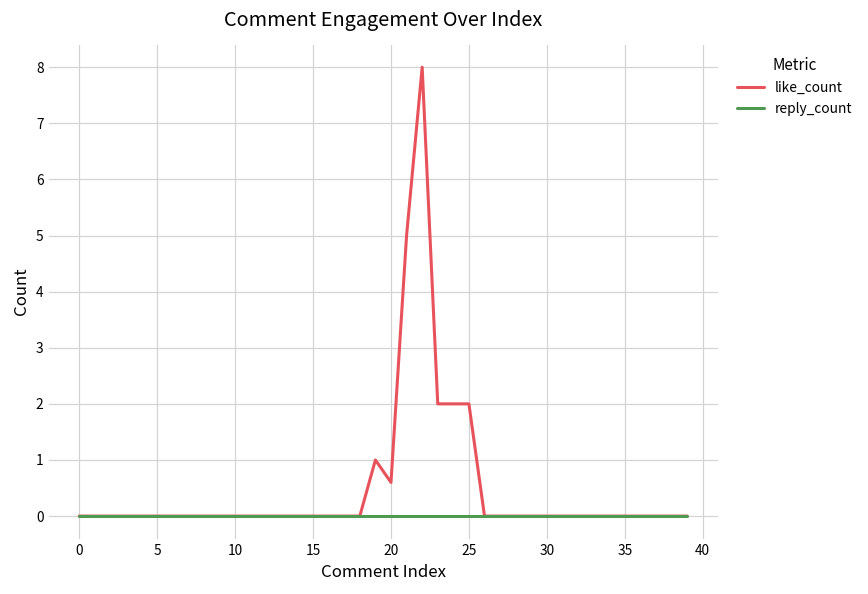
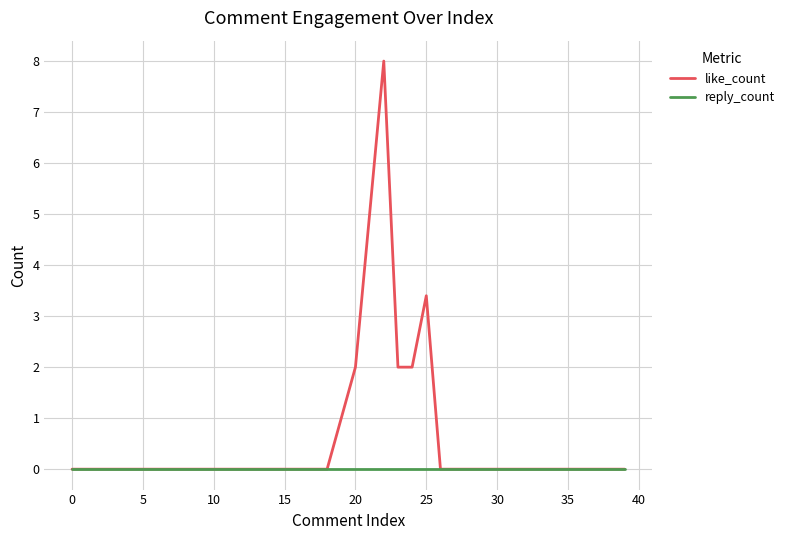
like_count, 20: 0.6 -> 2.0
like_count, 25: 2.0 -> 3.4
